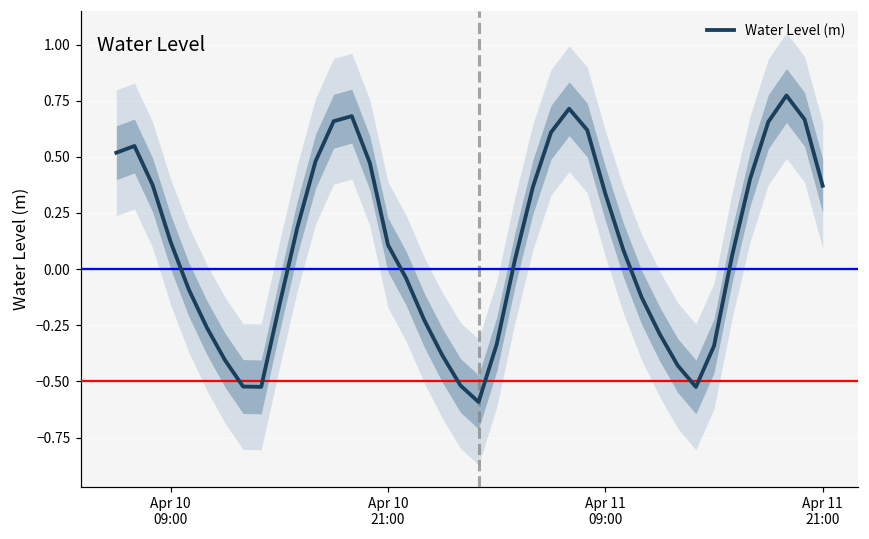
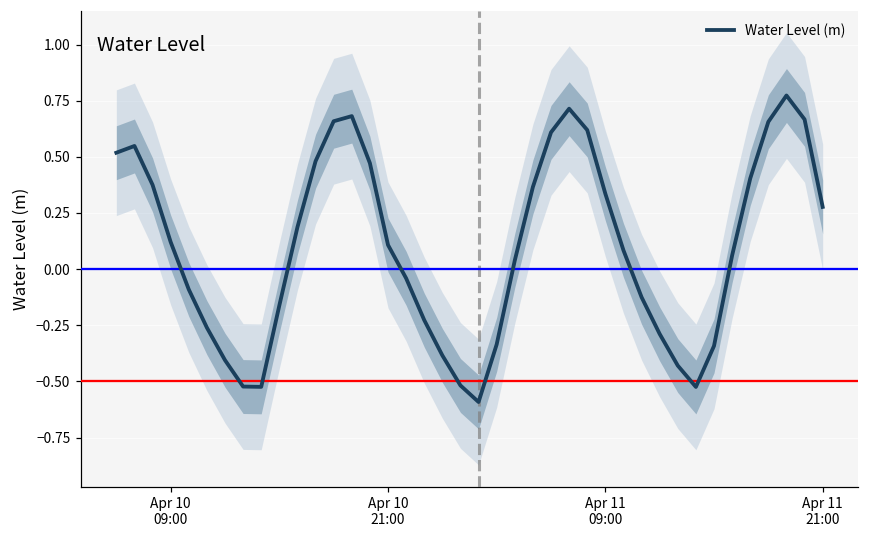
Water Level (m), Apr 11 21:00: 0.37 -> 0.28
